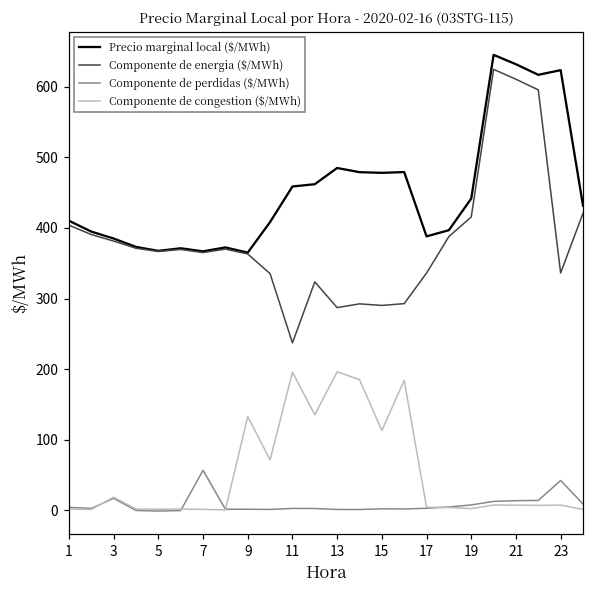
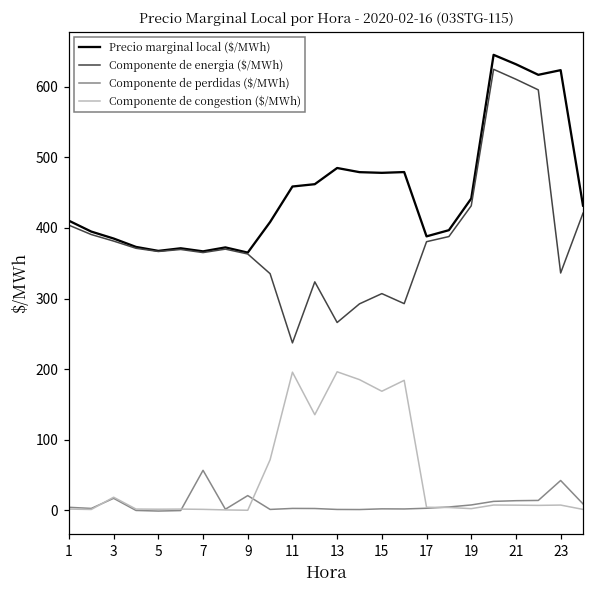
Componente de perdidas ($/MWh), 9: 0 -> 20
Componente de congestion ($/MWh), 9: 130 -> 0
Componente de energia ($/MWh), 13: 290 -> 270
Componente de energia ($/MWh), 15: 290 -> 310
Componente de congestion ($/MWh), 15: 110 -> 170
Componente de energia ($/MWh), 17: 340 -> 380
Componente de energia ($/MWh), 19: 420 -> 430
